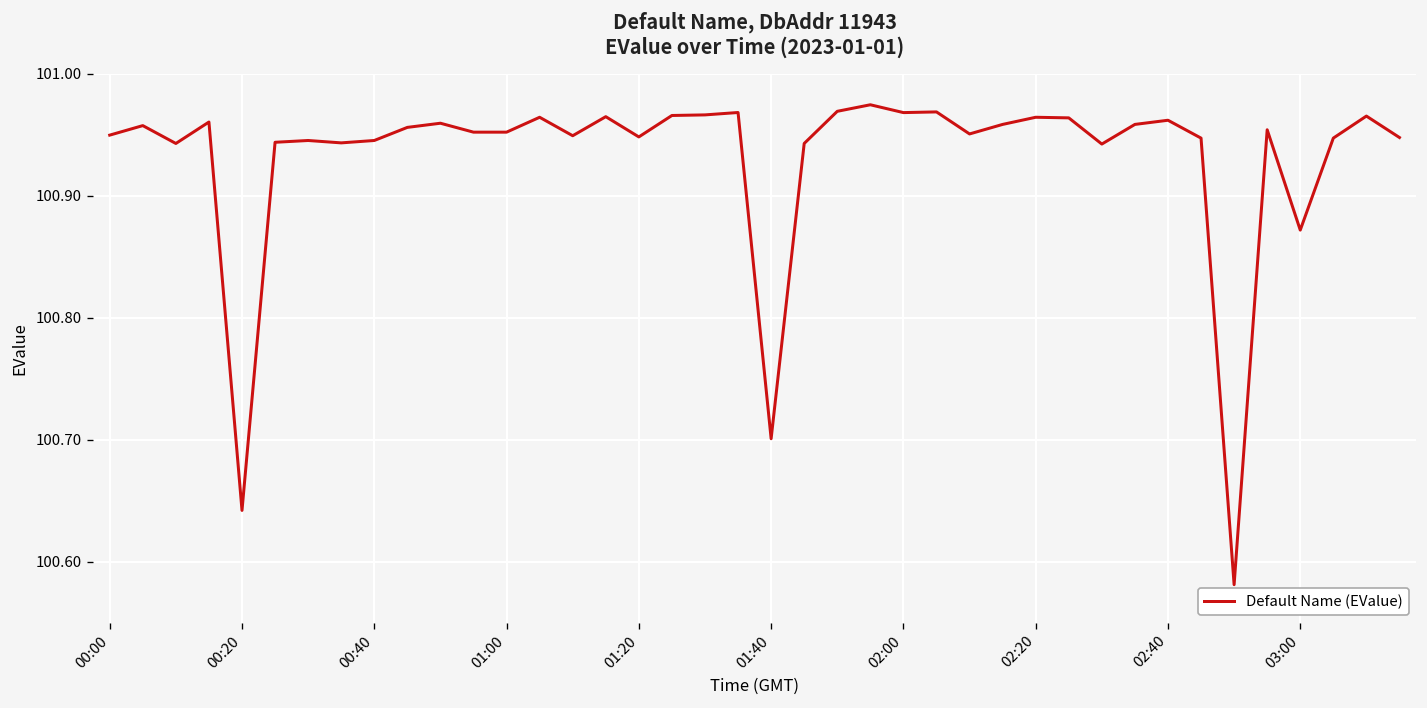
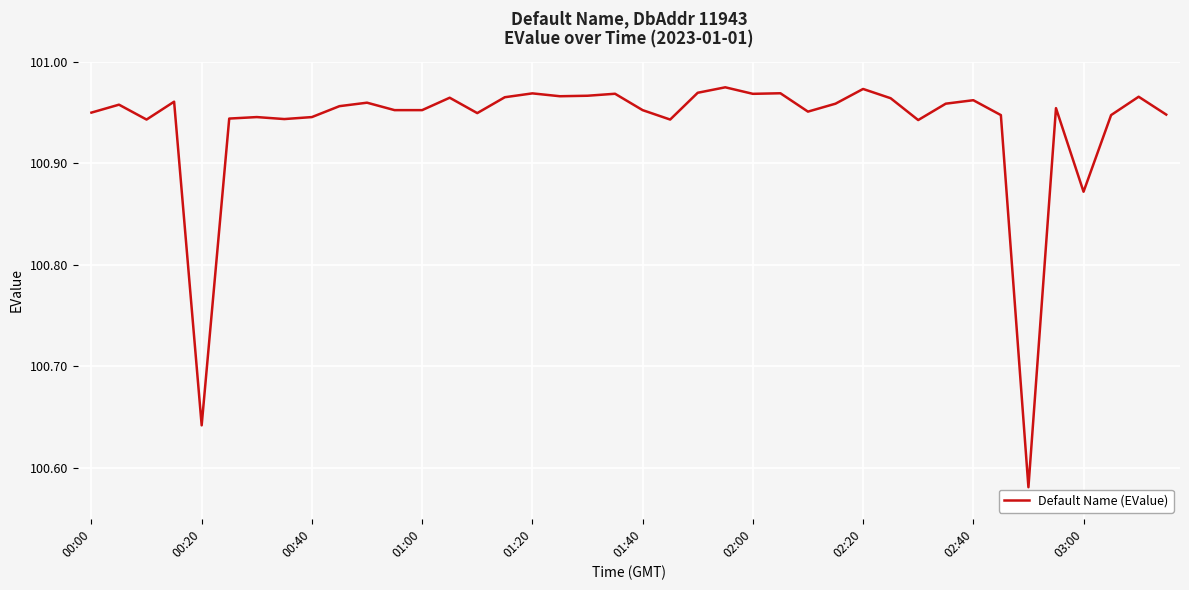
01:20: 100.948 -> 100.969
01:40: 100.701 -> 100.952
02:20: 100.964 -> 100.973
